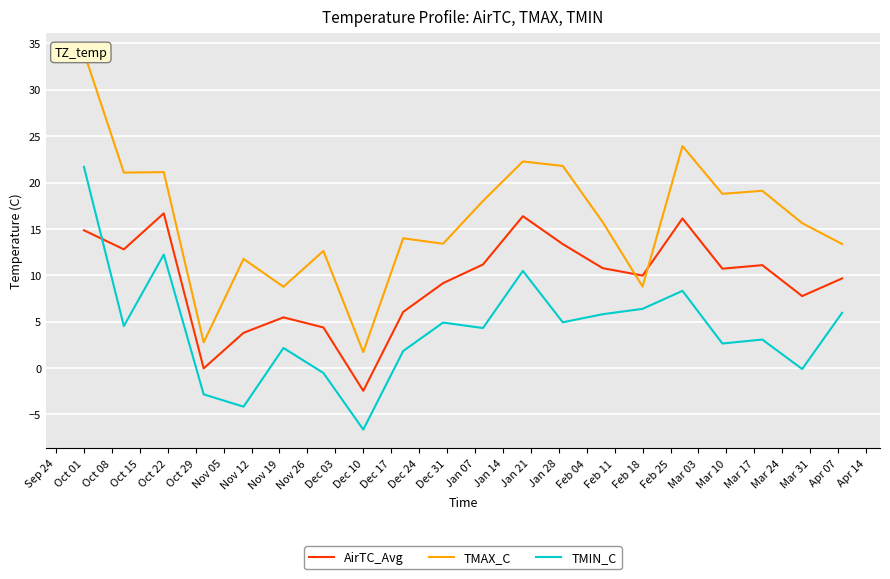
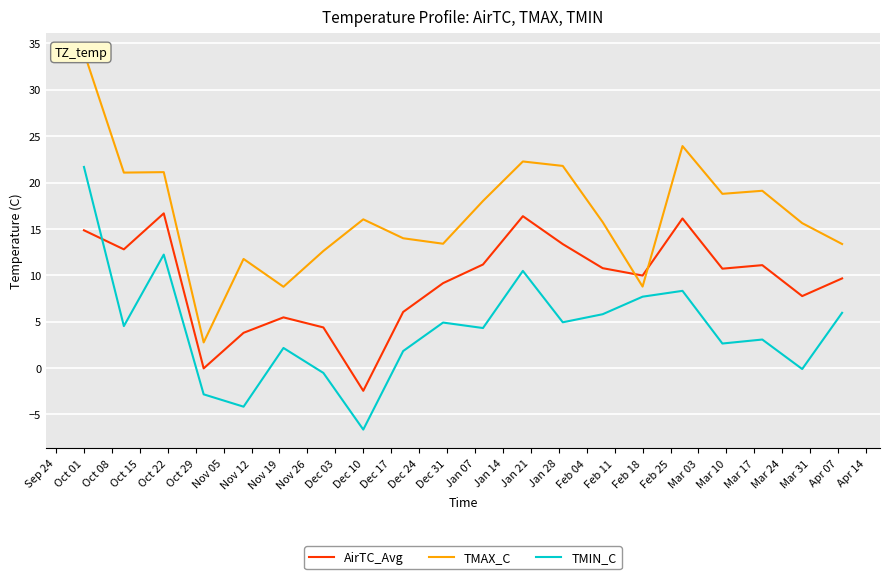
TMAX_C, Dec 10: 2 -> 16
TMIN_C, Feb 18: 6 -> 8
